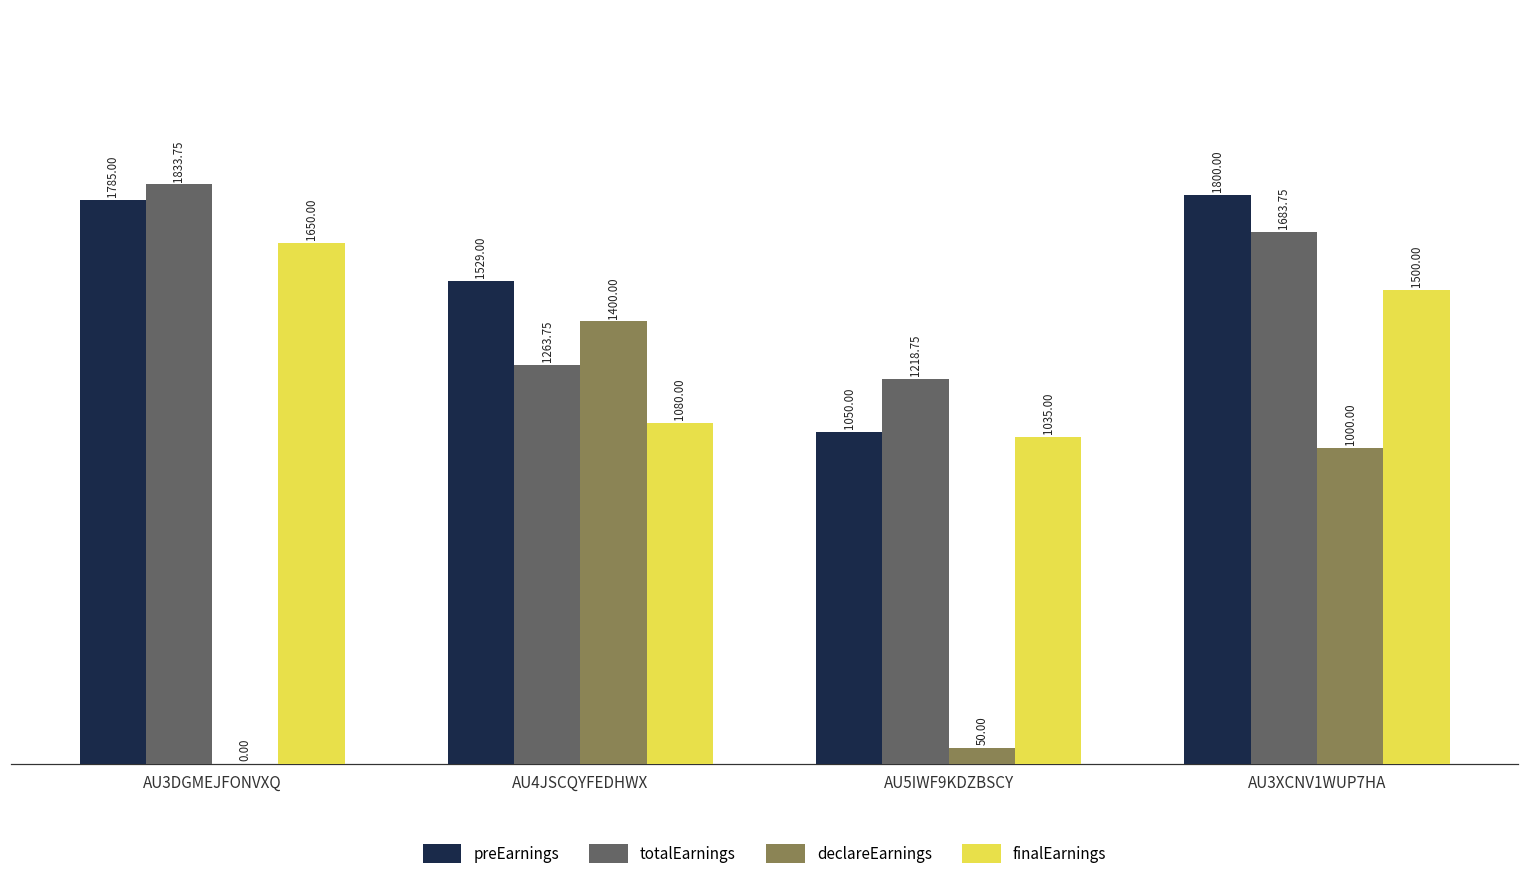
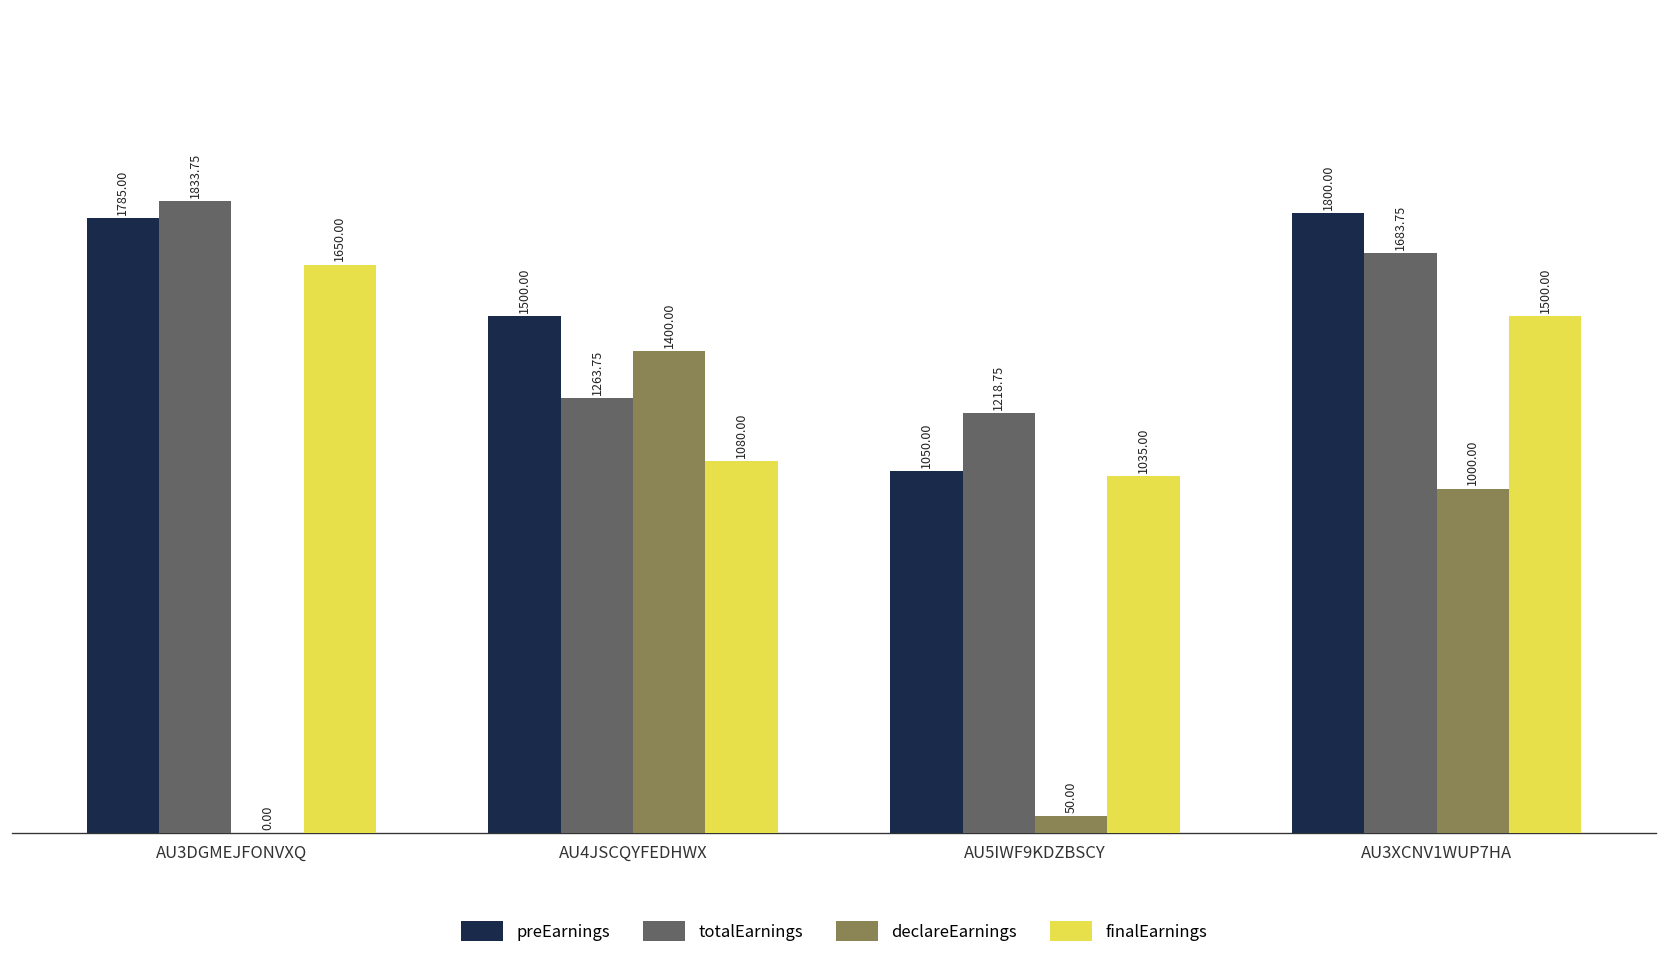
preEarnings, AU4JSCQYFEDHWX: 1529.00 -> 1500.00
